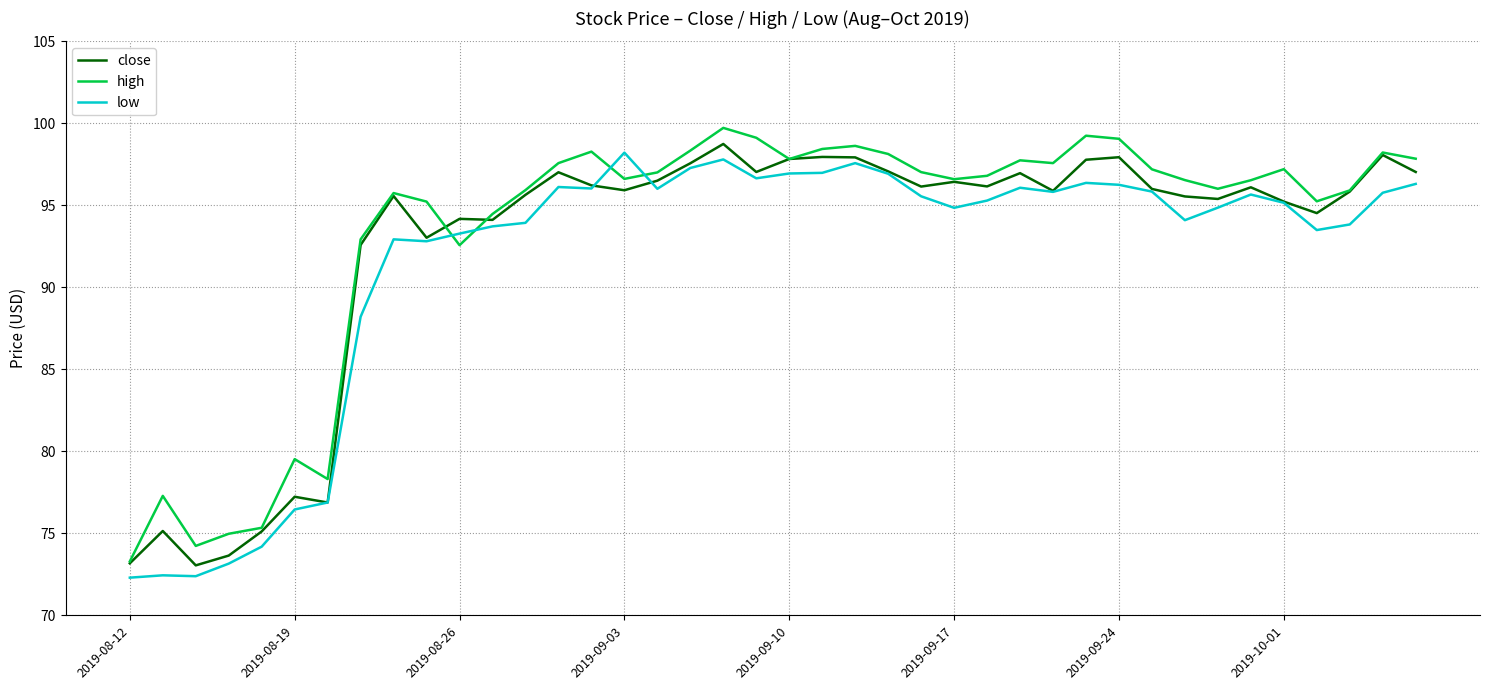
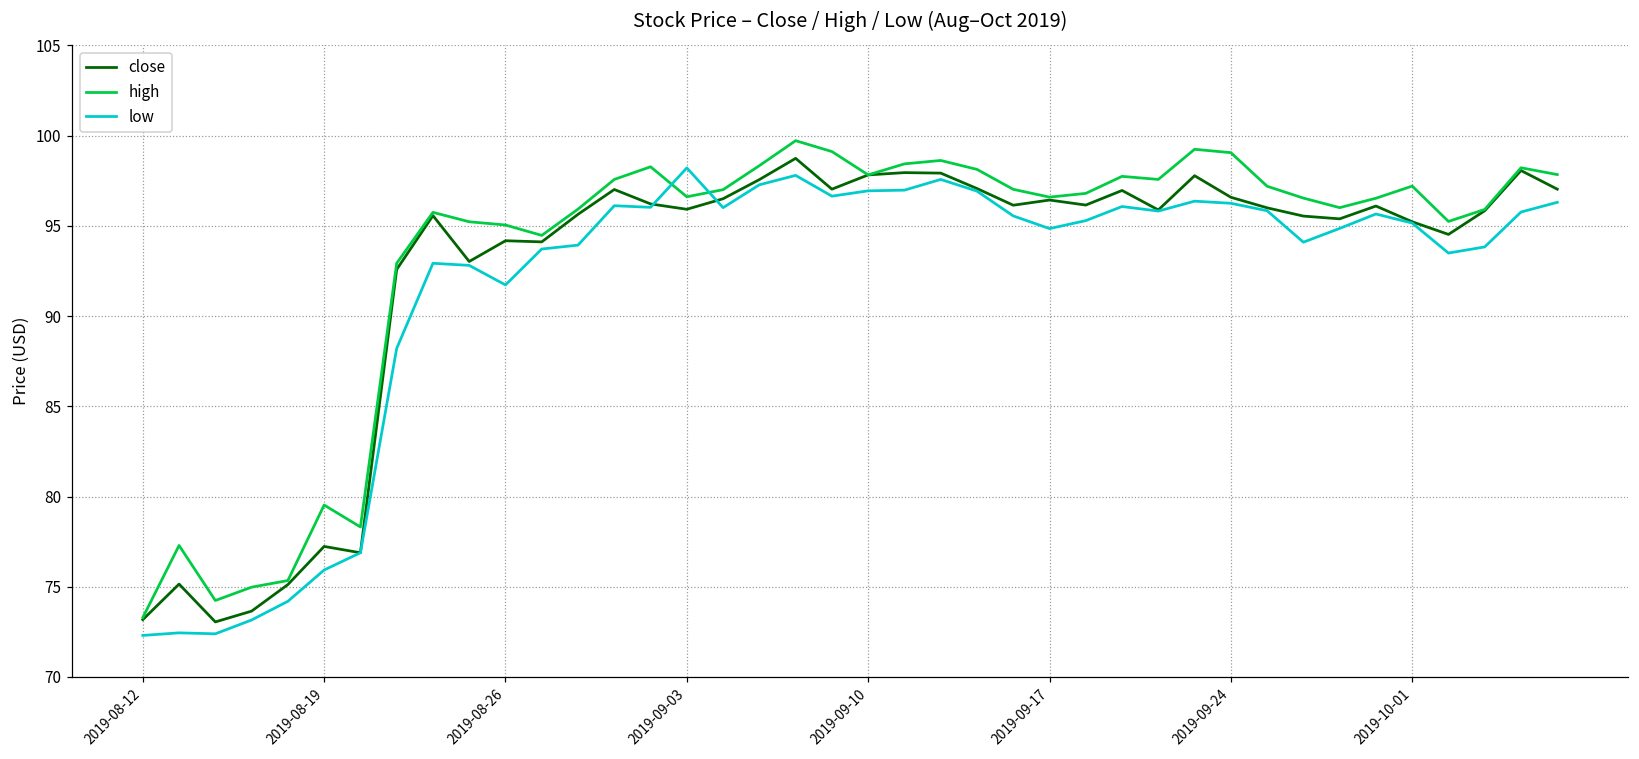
low, 2019-08-19: 76.5 -> 75.9
high, 2019-08-26: 92.6 -> 95.0
low, 2019-08-26: 93.3 -> 91.7
close, 2019-09-24: 97.9 -> 96.6
